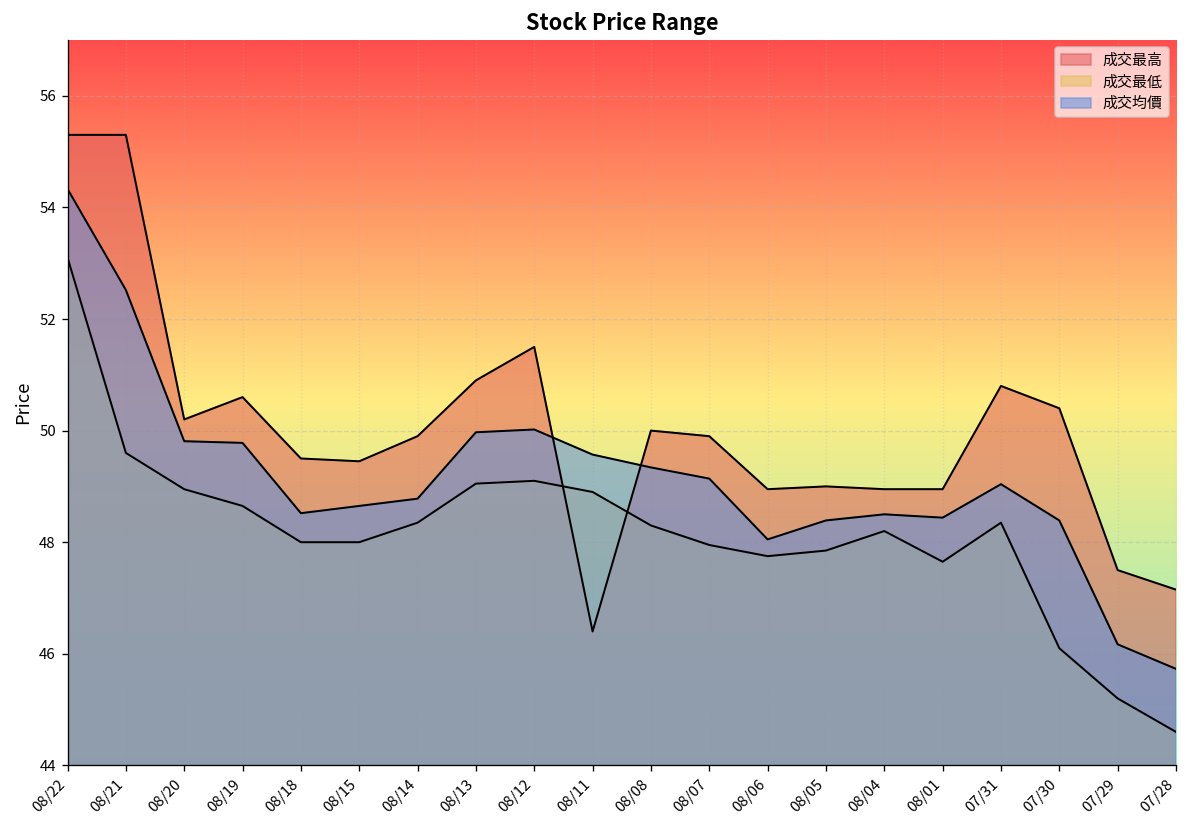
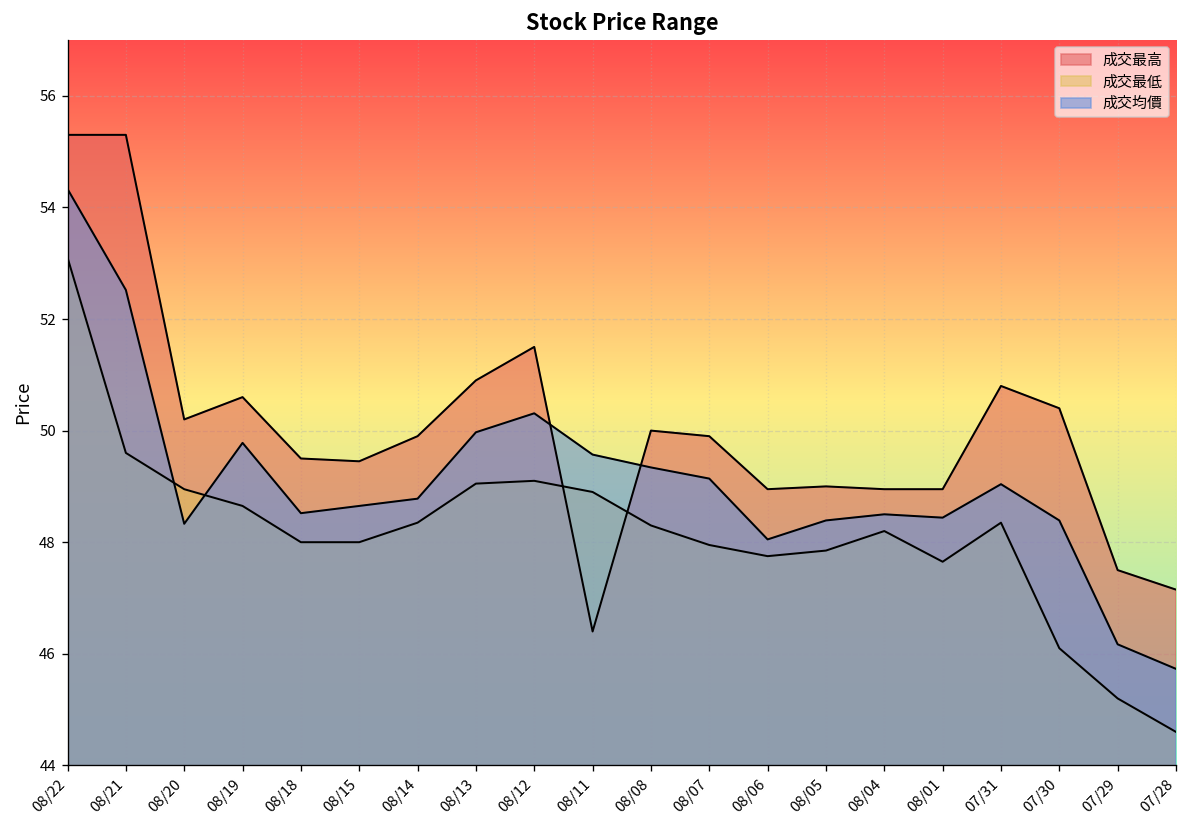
成交均價, 08/20: 49.8 -> 48.3
成交均價, 08/12: 50.0 -> 50.3
